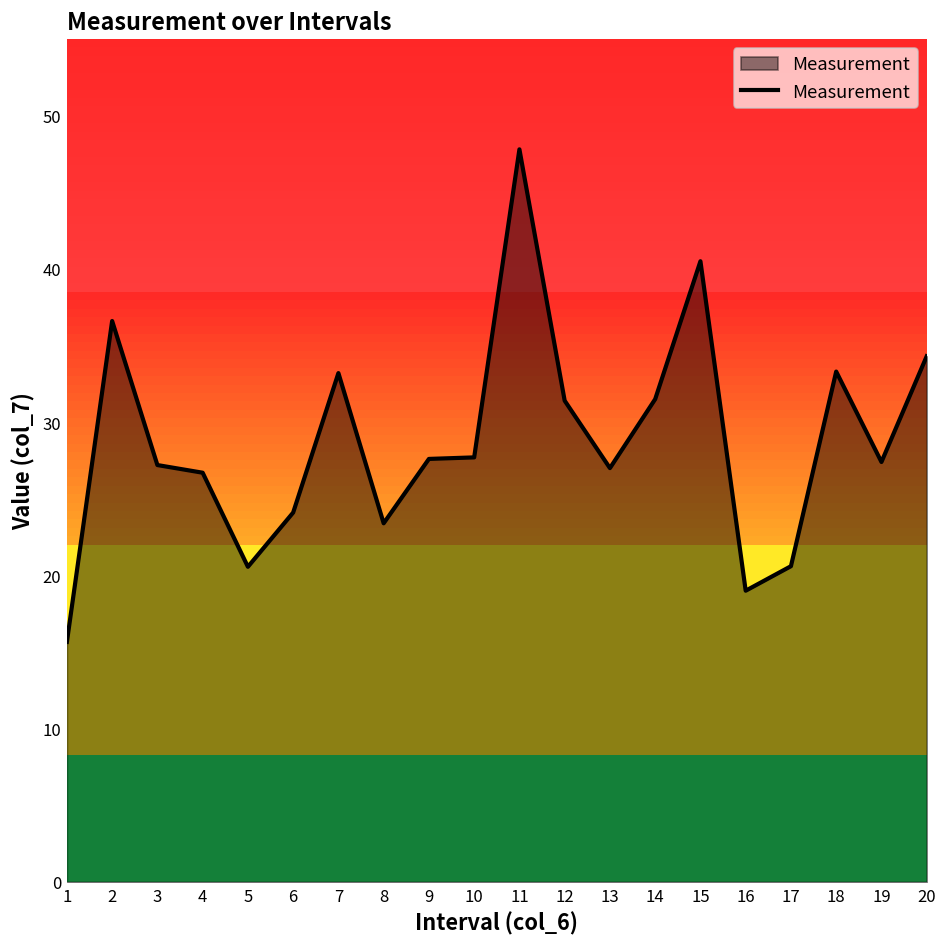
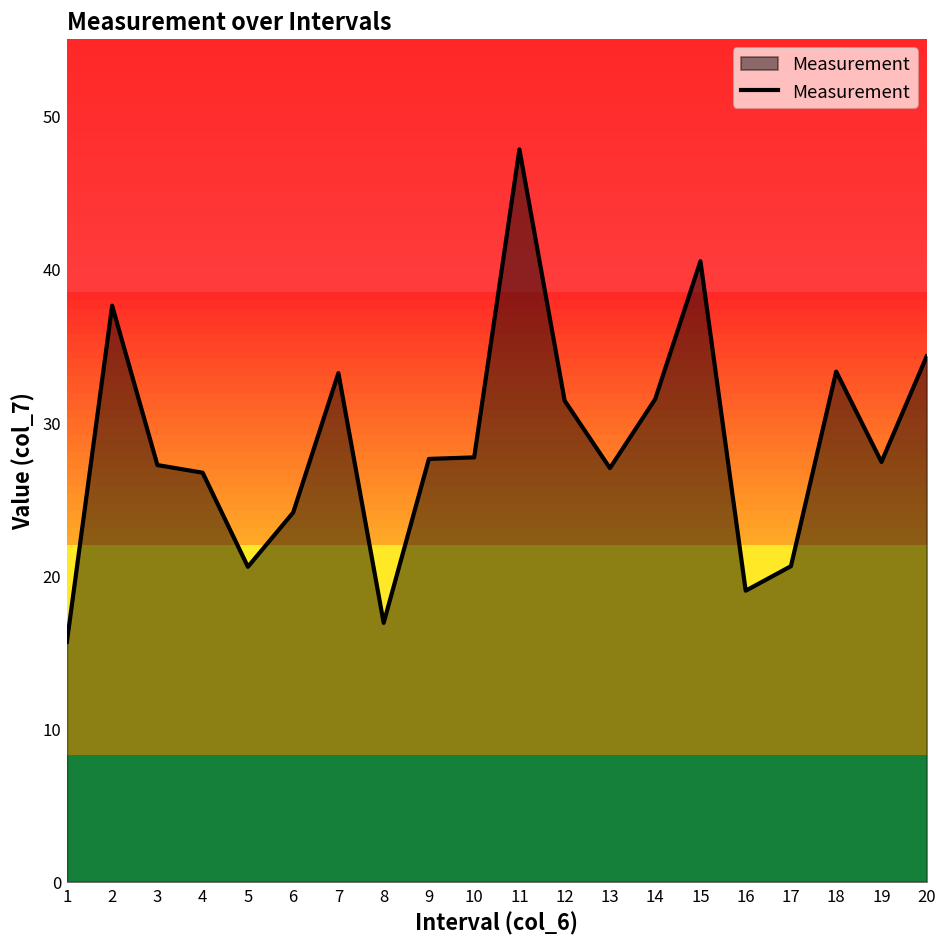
2: 36.6 -> 37.6
8: 23.4 -> 16.9
